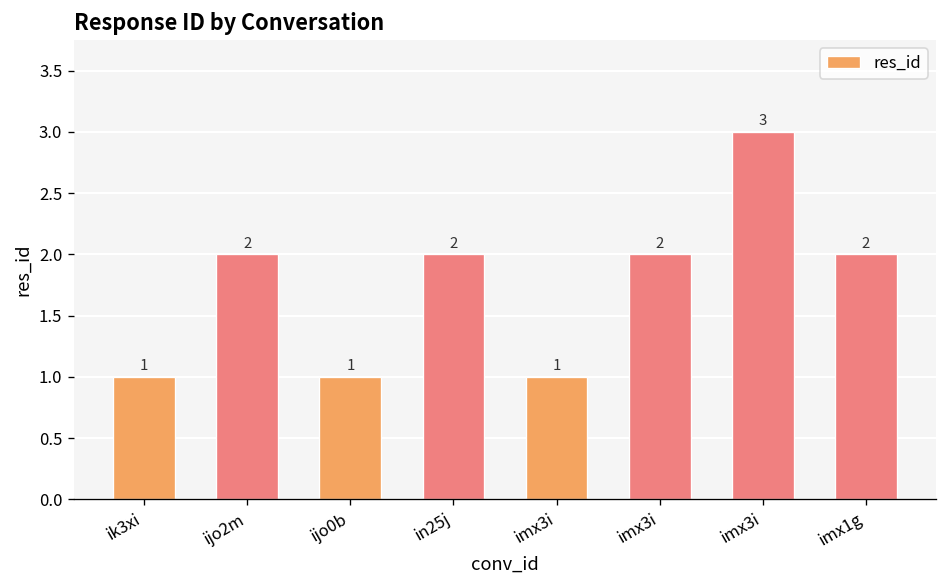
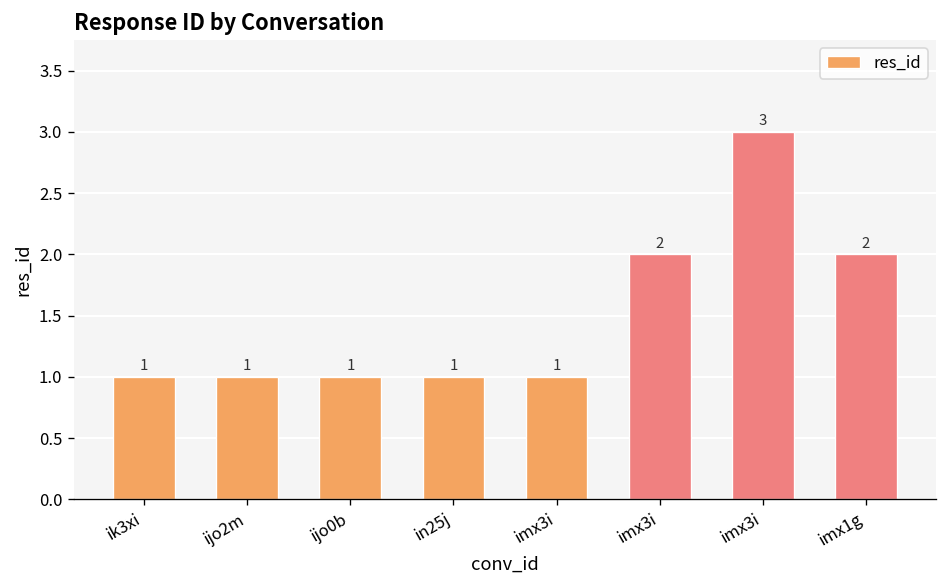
ijo2m: 2 -> 1
in25j: 2 -> 1
